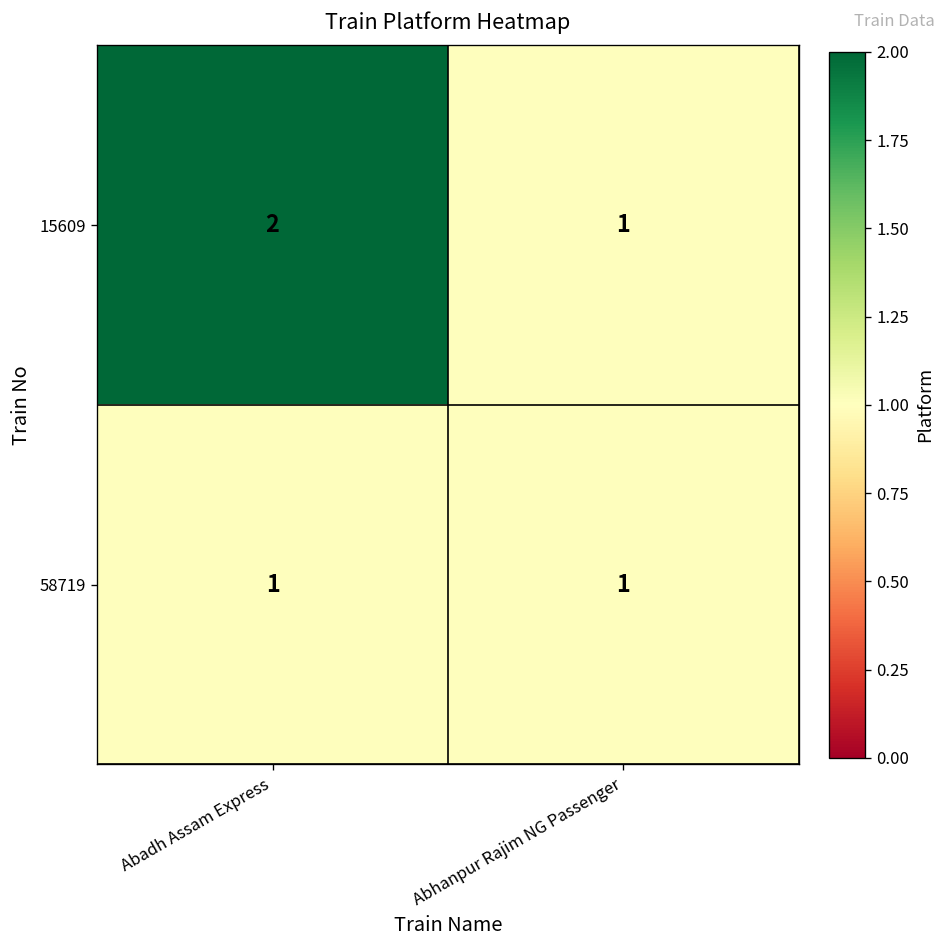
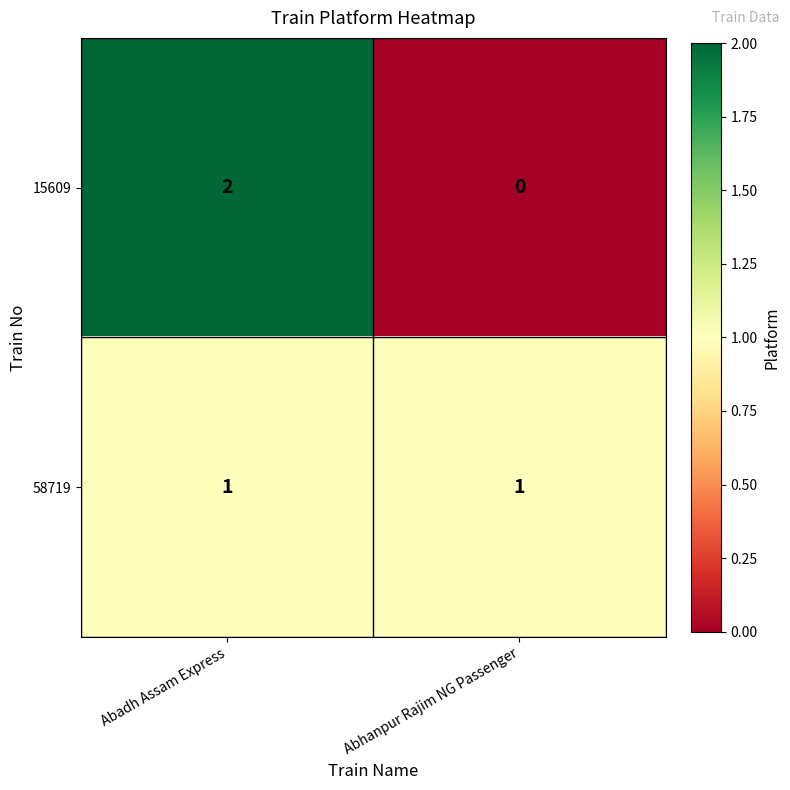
15609, Abhanpur Rajim NG Passenger: 1 -> 0
